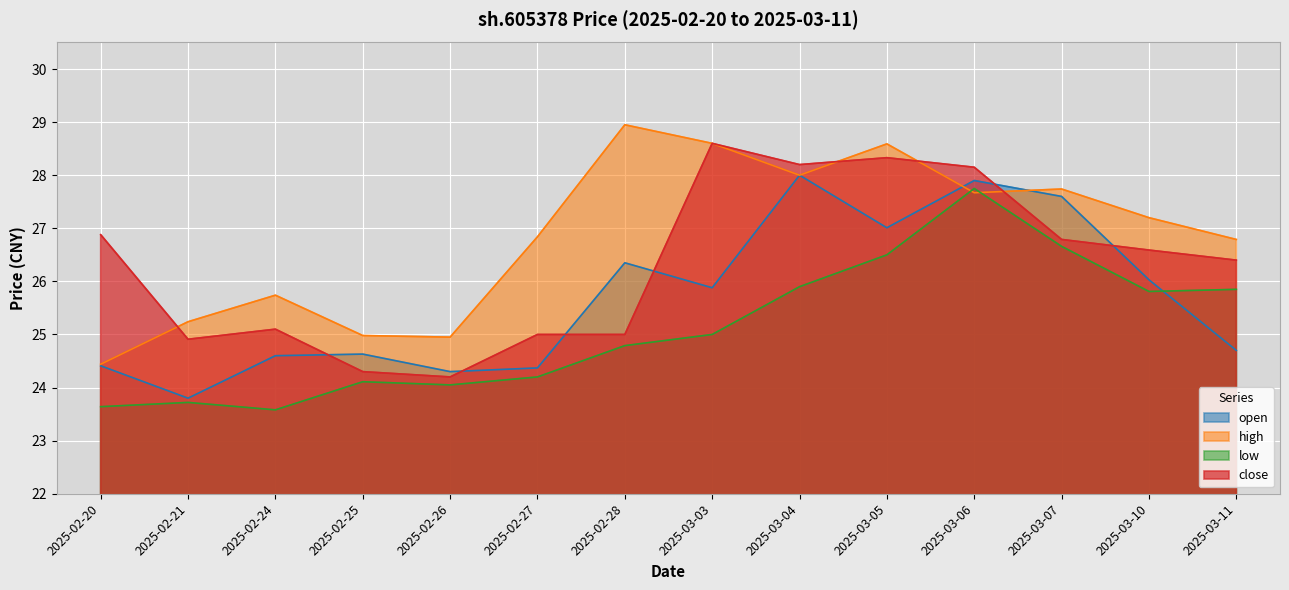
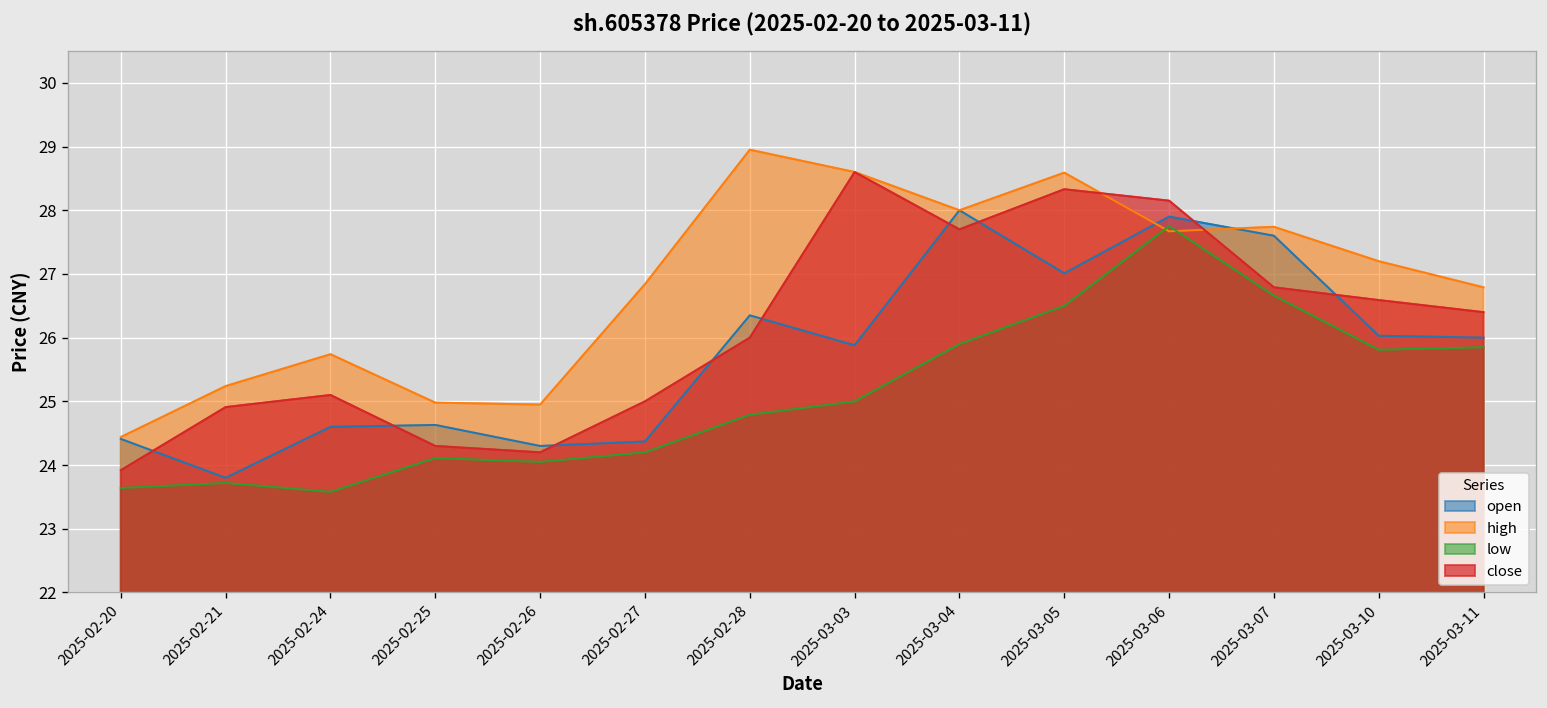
close, 2025-02-20: 26.9 -> 23.9
close, 2025-02-28: 25 -> 26
close, 2025-03-04: 28.2 -> 27.7
open, 2025-03-11: 24.7 -> 26.0
